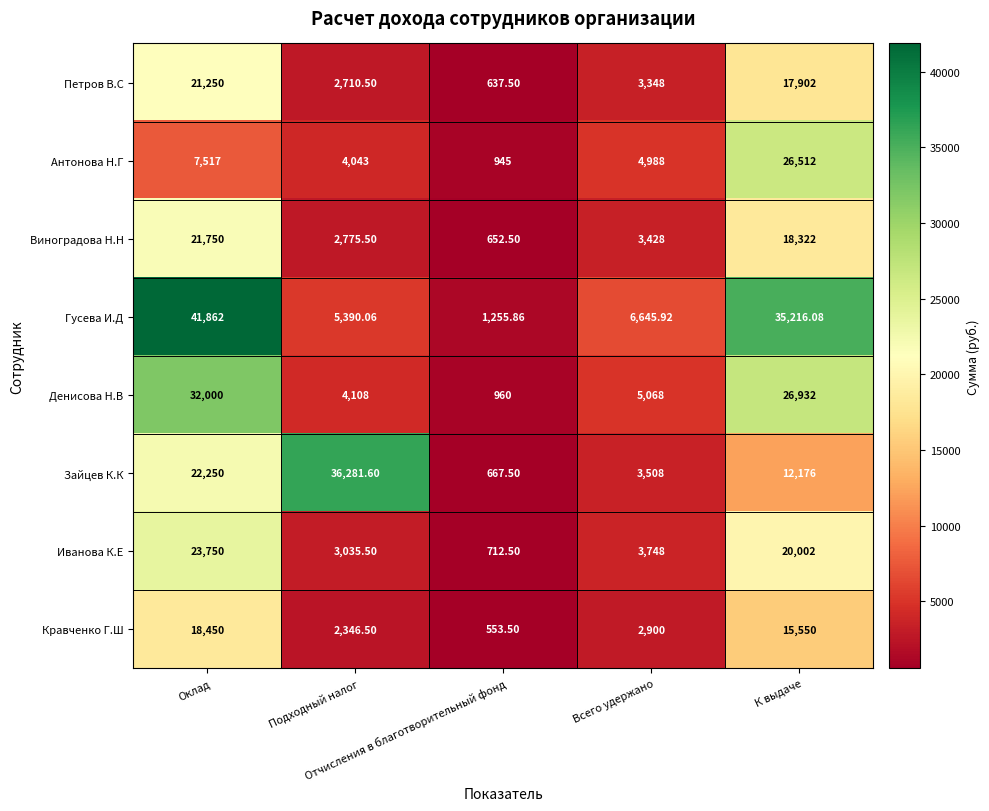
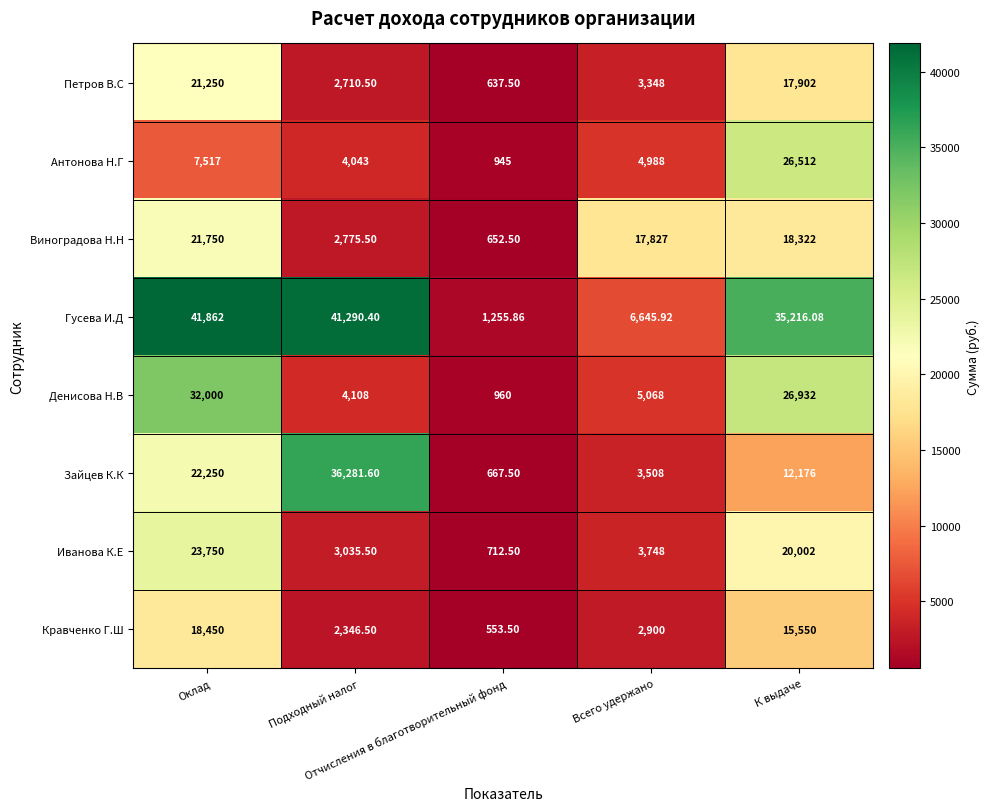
Виноградова Н.Н, Всего удержано: 3,428 -> 17,827
Гусева И.Д, Подходный налог: 5,390.06 -> 41,290.40
